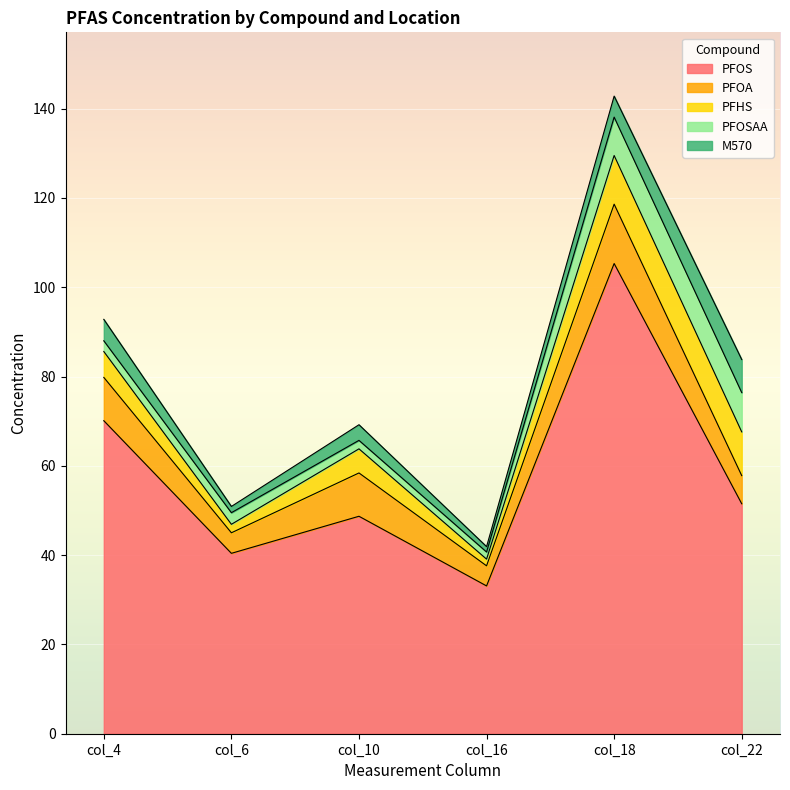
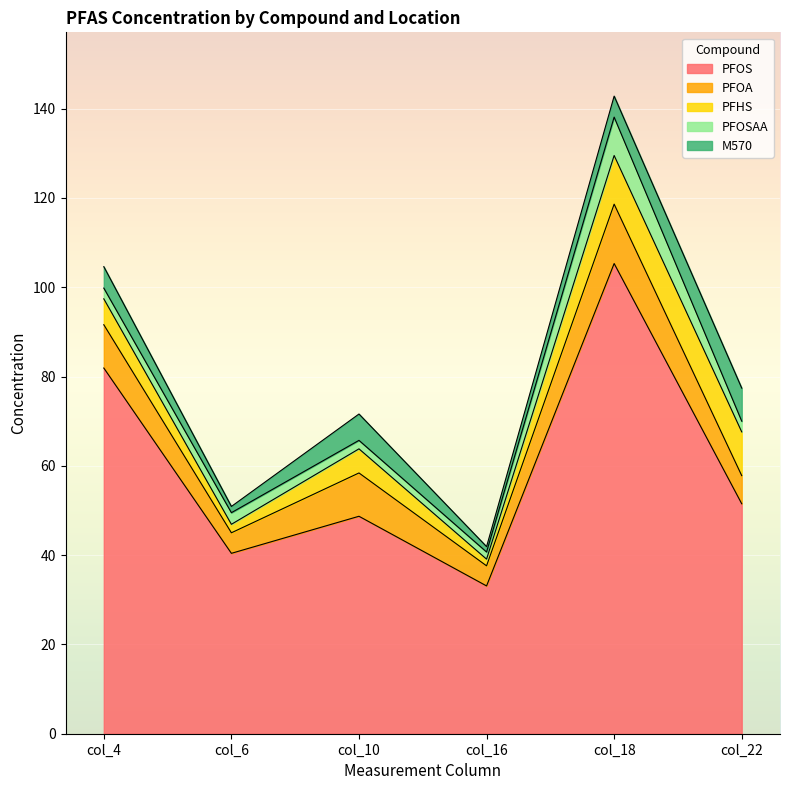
PFOS, col_4: 70 -> 82
M570, col_10: 4 -> 6
PFOSAA, col_22: 9 -> 2
